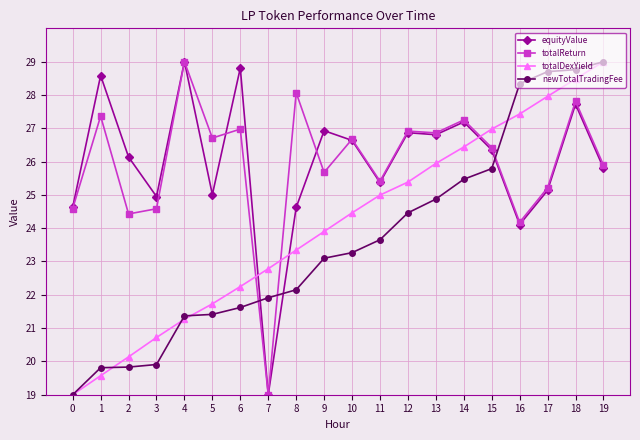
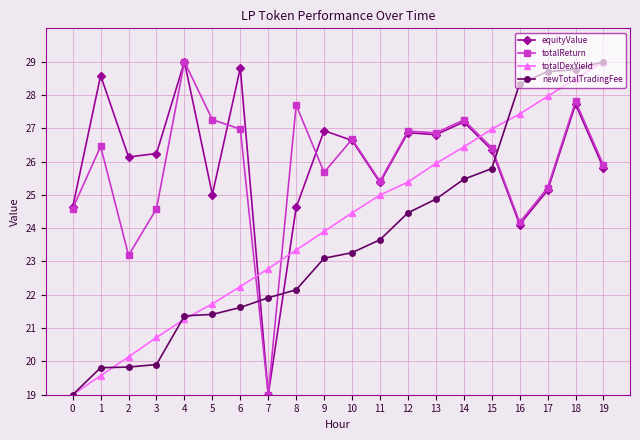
totalReturn, 1: 27.4 -> 26.5
totalReturn, 2: 24.4 -> 23.2
equityValue, 3: 24.9 -> 26.2
totalReturn, 5: 26.7 -> 27.3
totalReturn, 8: 28.1 -> 27.7
